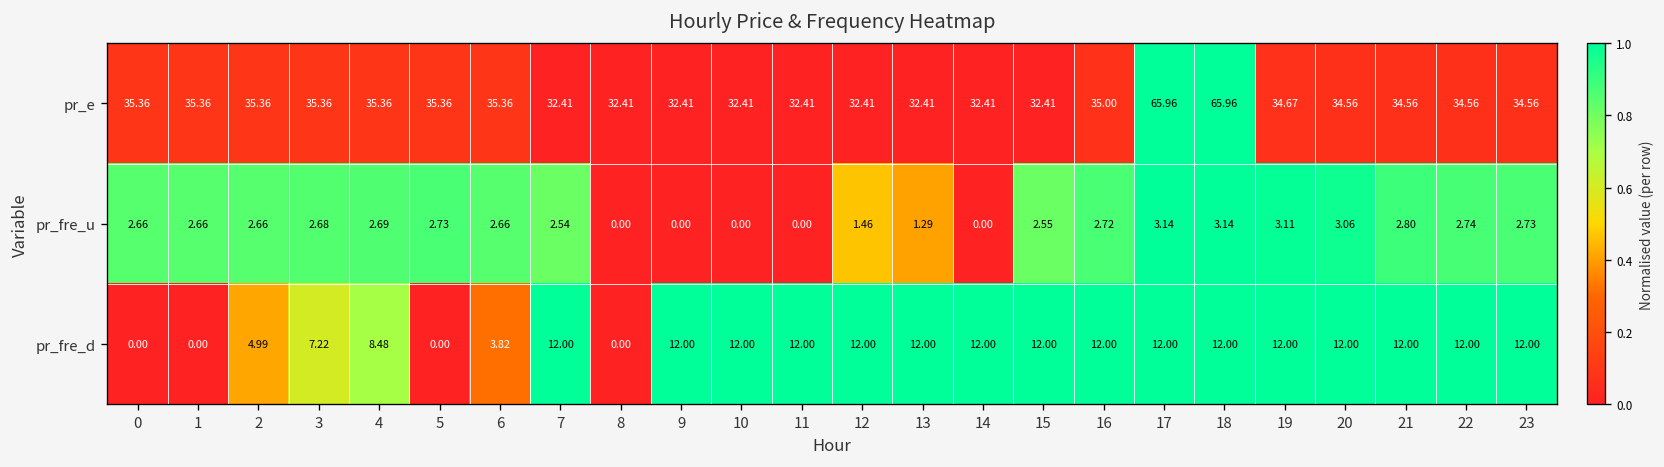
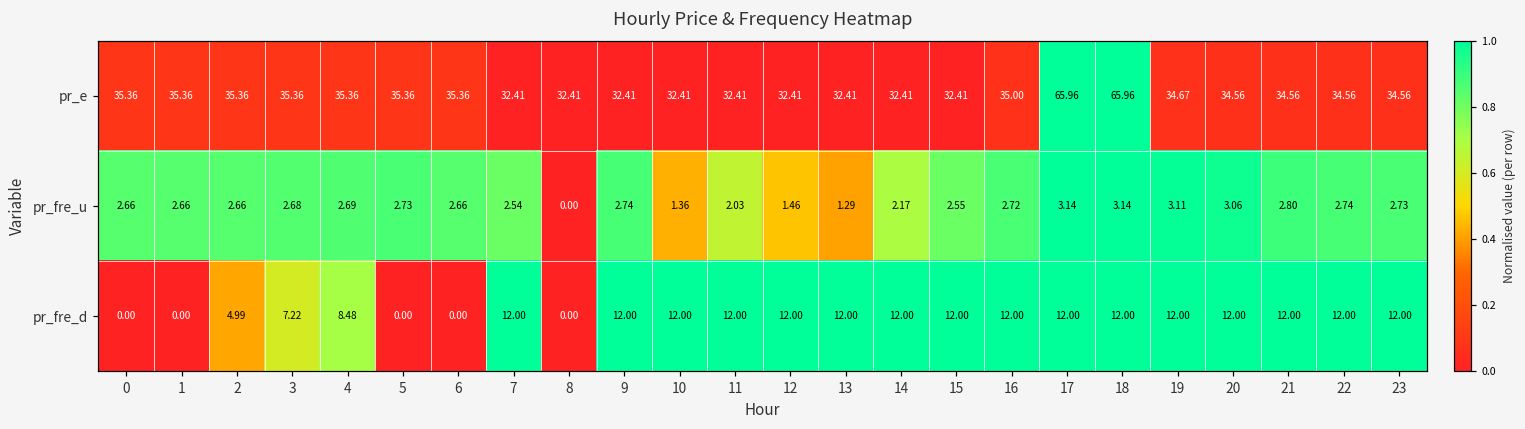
pr_fre_u, 9: 0.00 -> 2.74
pr_fre_u, 10: 0.00 -> 1.36
pr_fre_u, 11: 0.00 -> 2.03
pr_fre_u, 14: 0.00 -> 2.17
pr_fre_d, 6: 3.82 -> 0.00
